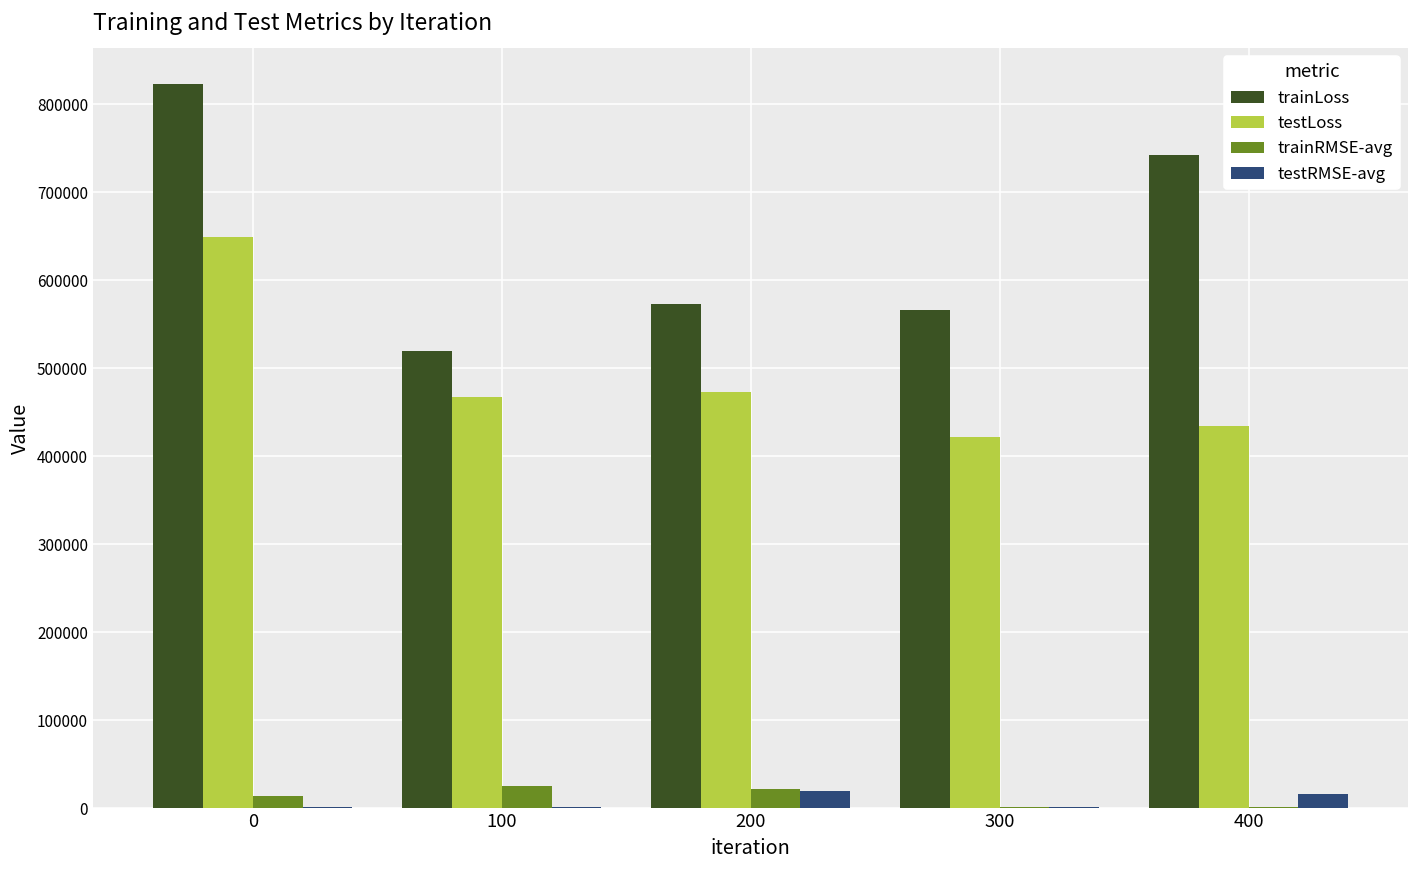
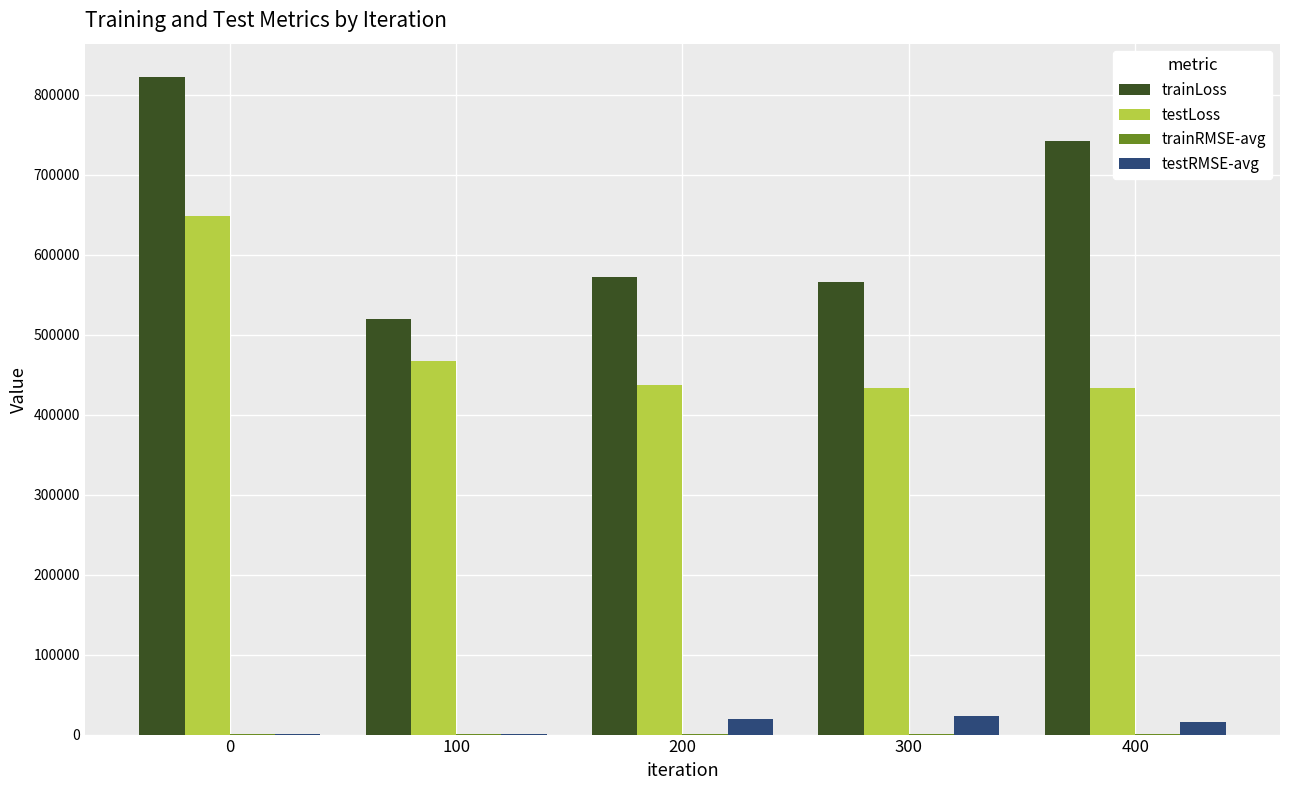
trainRMSE-avg, 0: 10000 -> 0
trainRMSE-avg, 100: 30000 -> 0
testLoss, 200: 470000 -> 440000
trainRMSE-avg, 200: 20000 -> 0
testLoss, 300: 420000 -> 430000
testRMSE-avg, 300: 0 -> 20000
